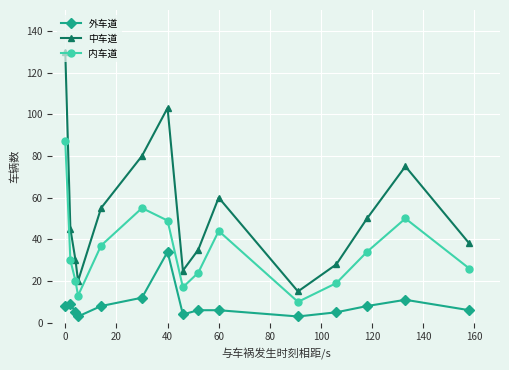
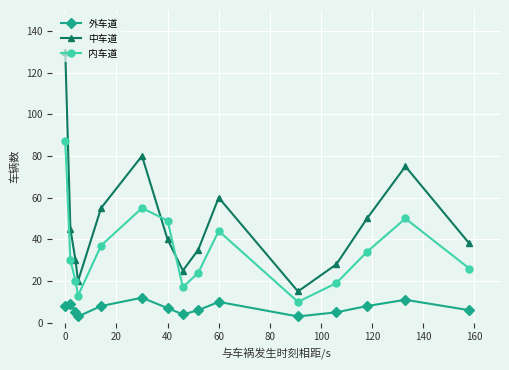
外车道, 40: 34 -> 7
中车道, 40: 103 -> 40
外车道, 60: 6 -> 10
